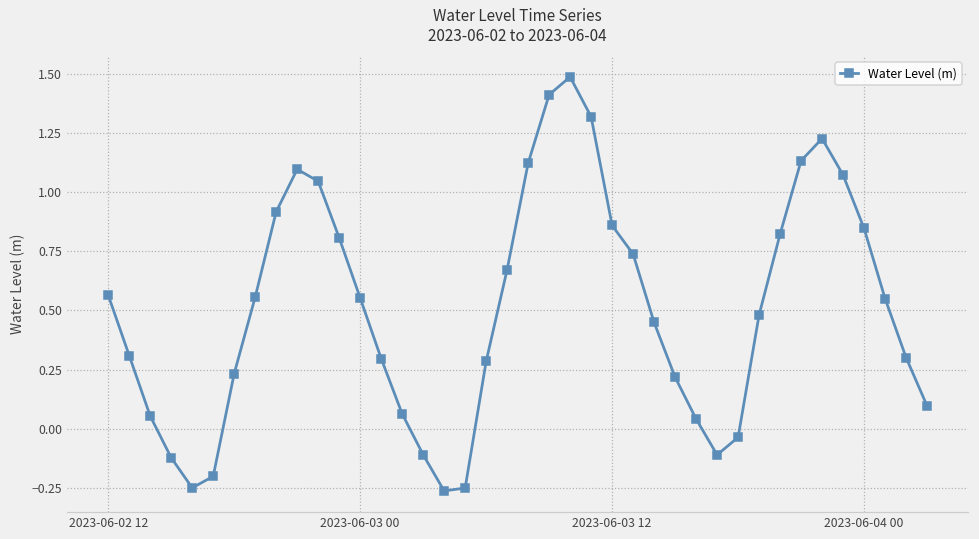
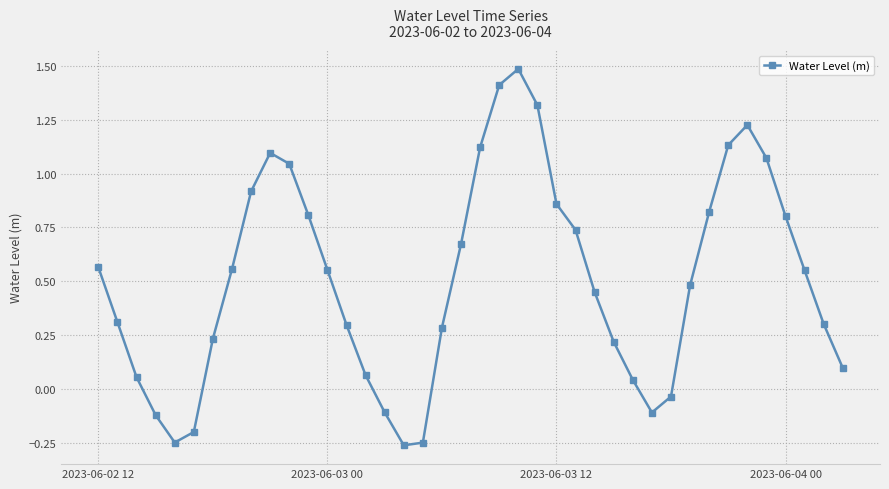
2023-06-04 00: 0.85 -> 0.80
